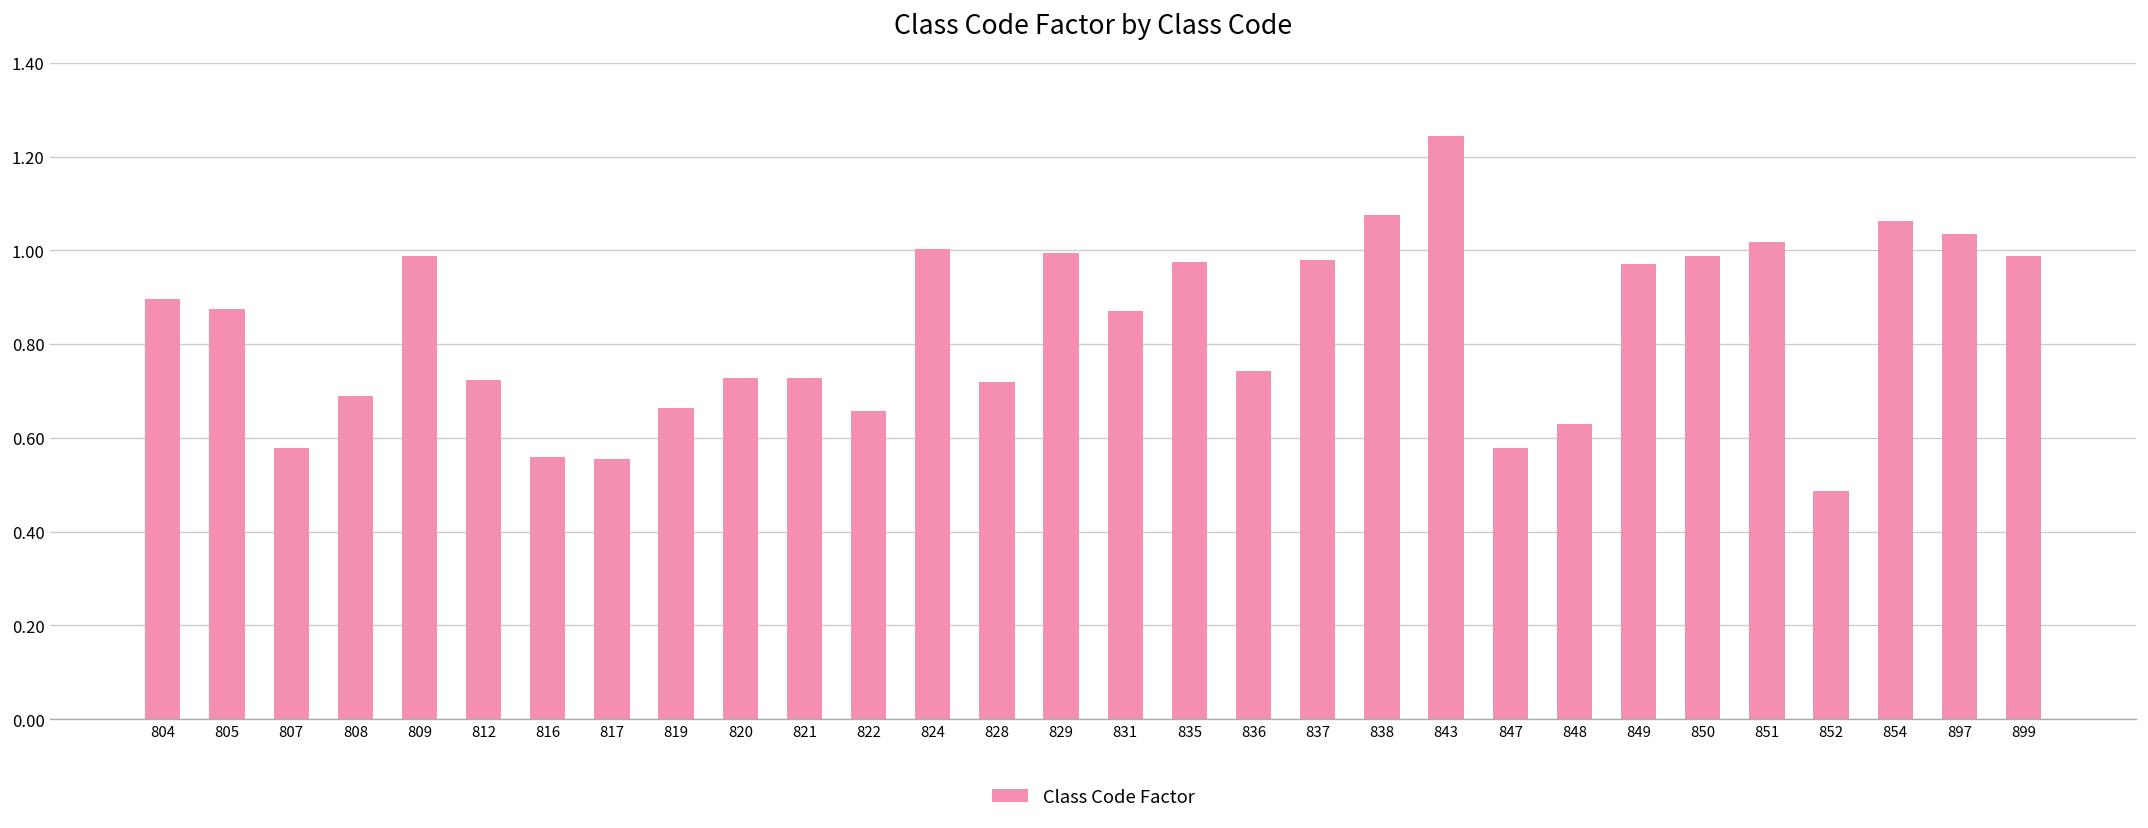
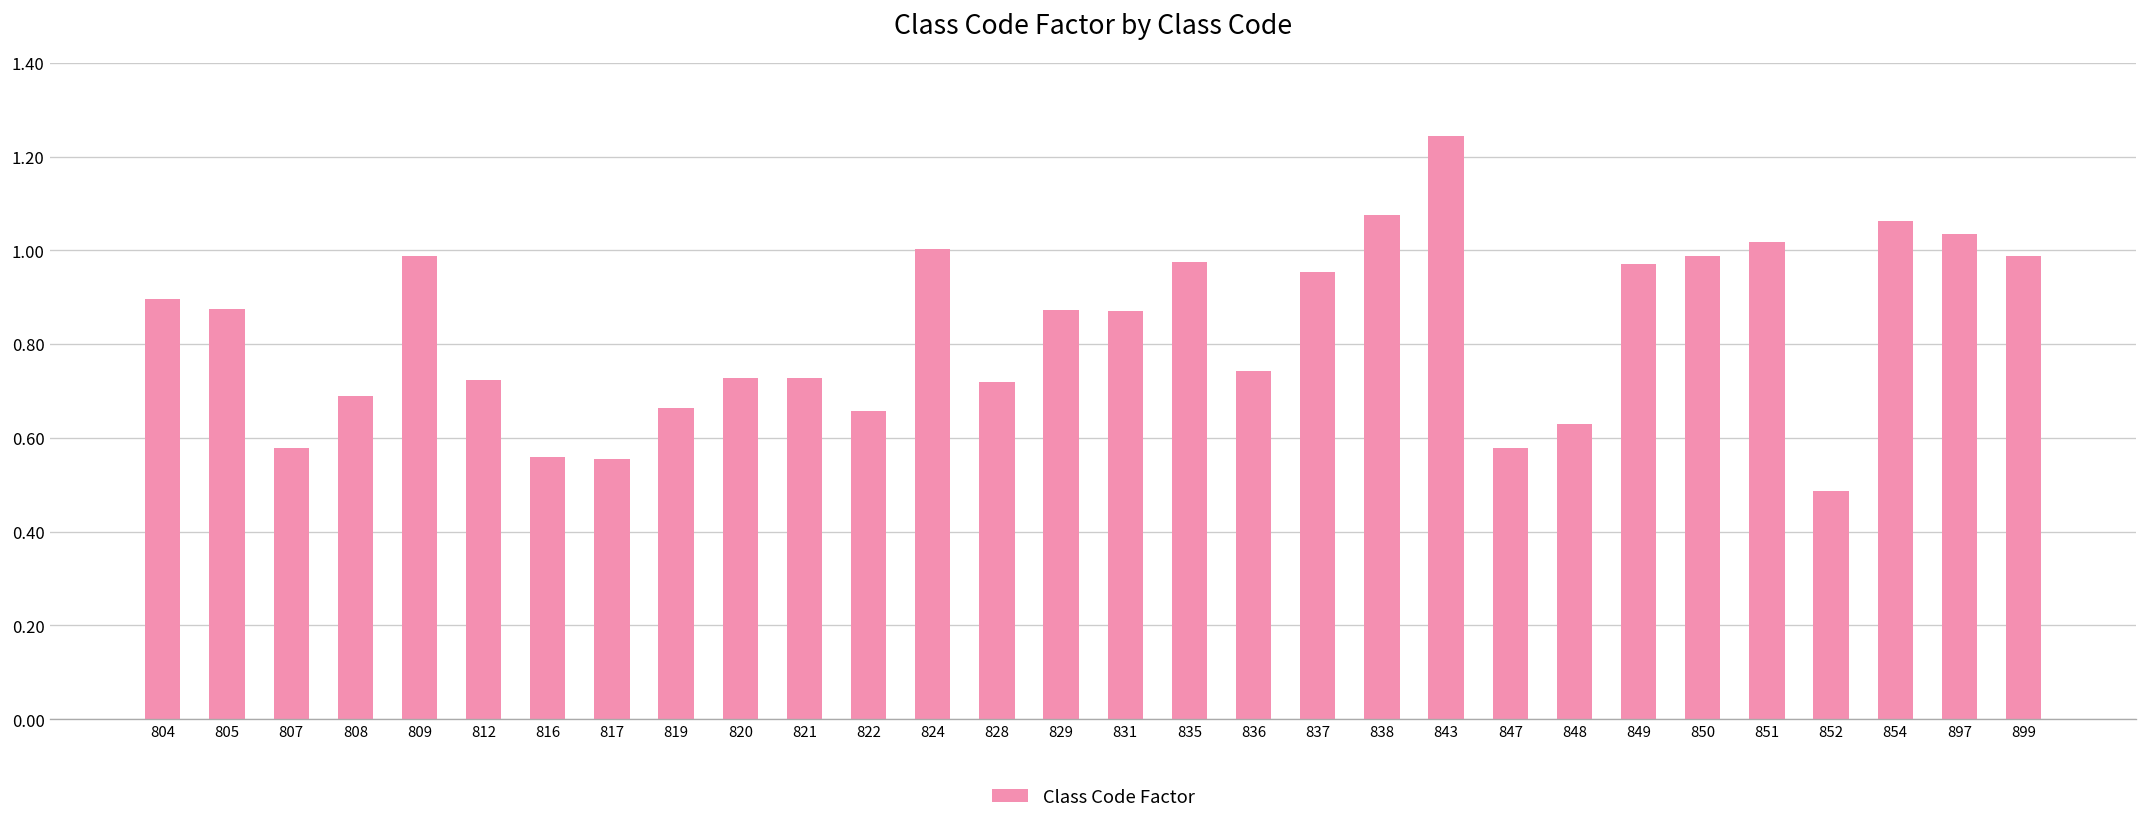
829: 0.99 -> 0.87
837: 0.98 -> 0.95
